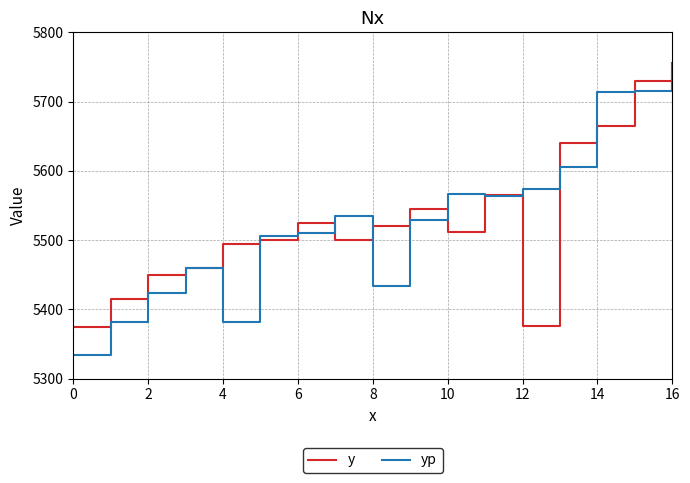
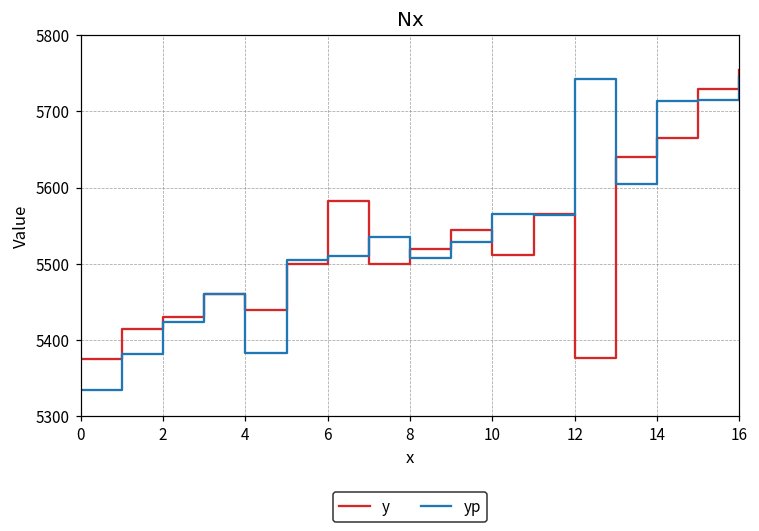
y, 2: 5450 -> 5430
y, 4: 5500 -> 5440
y, 6: 5530 -> 5580
yp, 8: 5430 -> 5510
yp, 12: 5570 -> 5740
